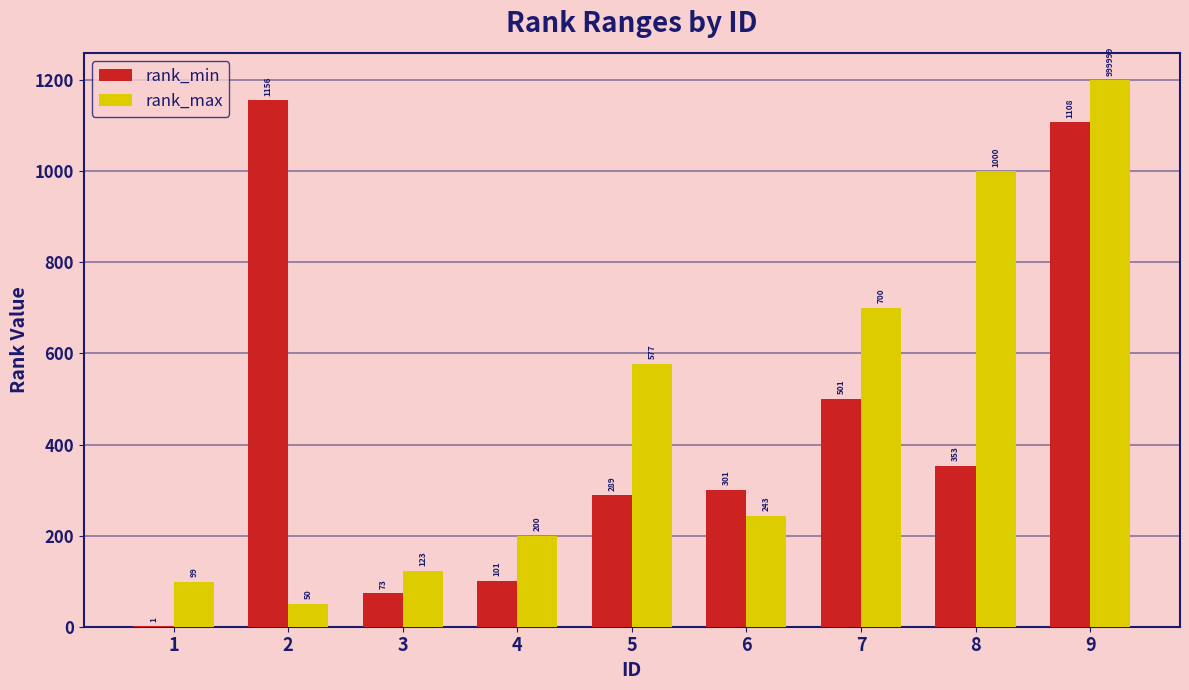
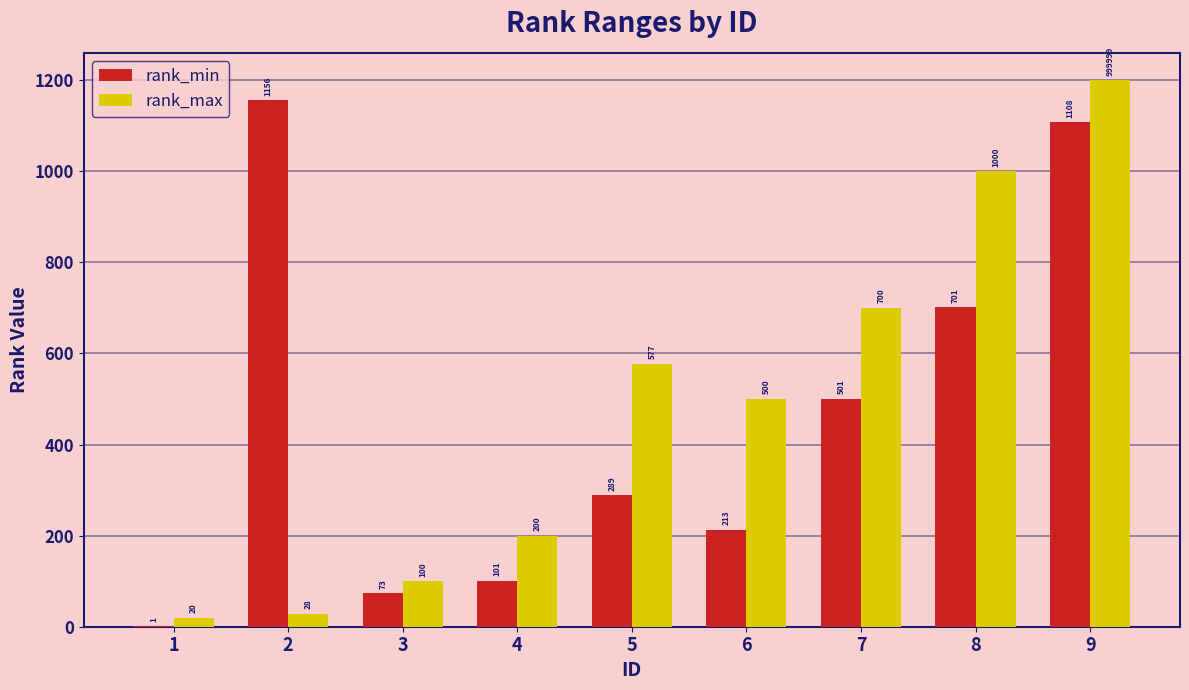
rank_max, 1: 99 -> 20
rank_max, 2: 50 -> 28
rank_max, 3: 123 -> 100
rank_min, 6: 301 -> 213
rank_max, 6: 243 -> 500
rank_min, 8: 353 -> 701
